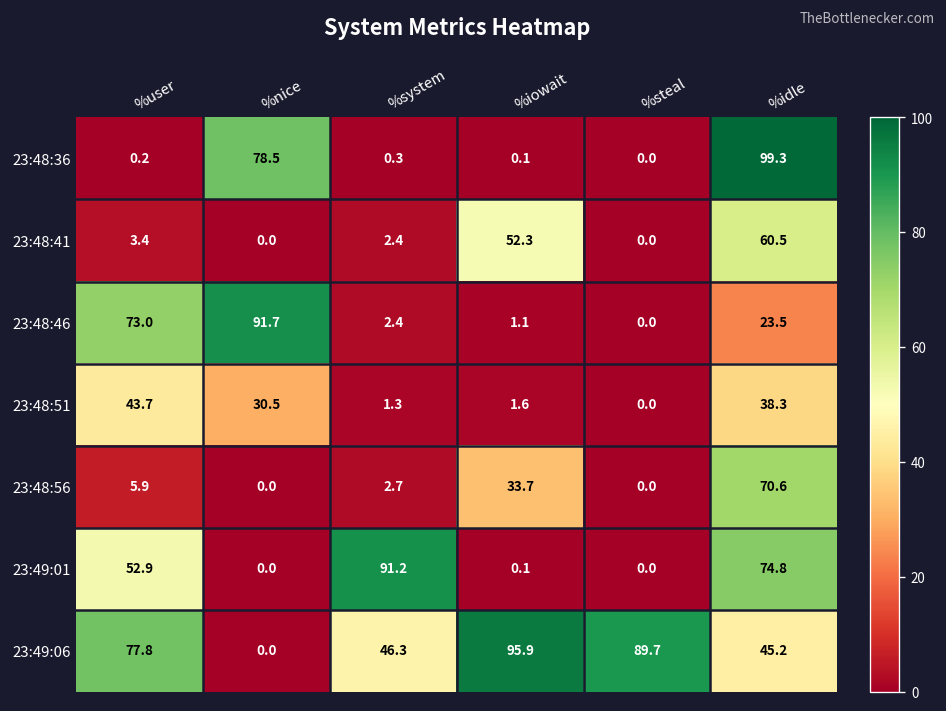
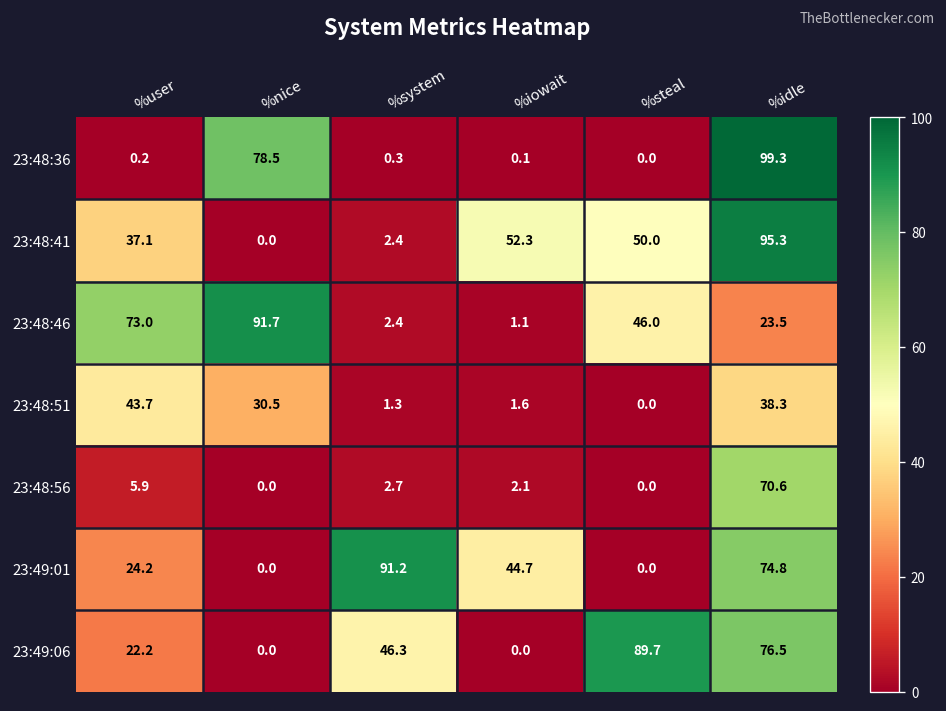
23:48:41, %user: 3.4 -> 37.1
23:48:41, %steal: 0.0 -> 50.0
23:48:41, %idle: 60.5 -> 95.3
23:48:46, %steal: 0.0 -> 46.0
23:48:56, %iowait: 33.7 -> 2.1
23:49:01, %user: 52.9 -> 24.2
23:49:01, %iowait: 0.1 -> 44.7
23:49:06, %user: 77.8 -> 22.2
23:49:06, %iowait: 95.9 -> 0.0
23:49:06, %idle: 45.2 -> 76.5
